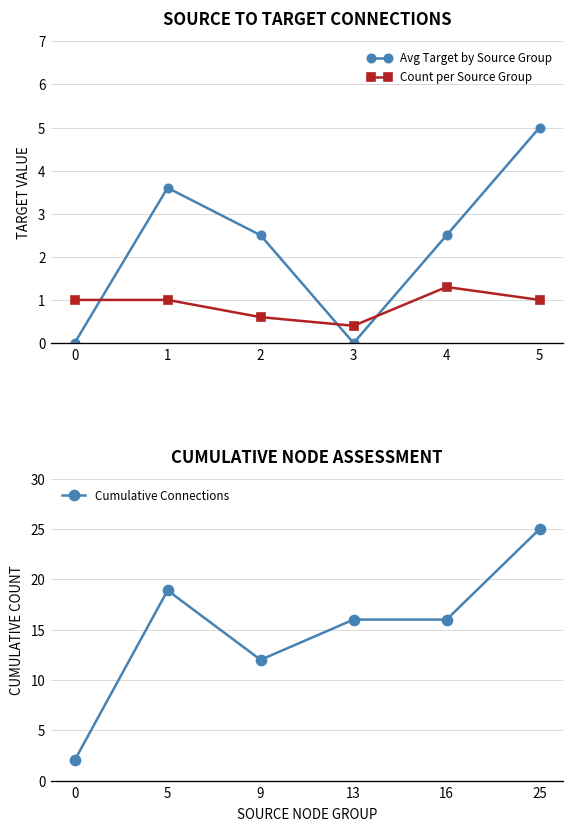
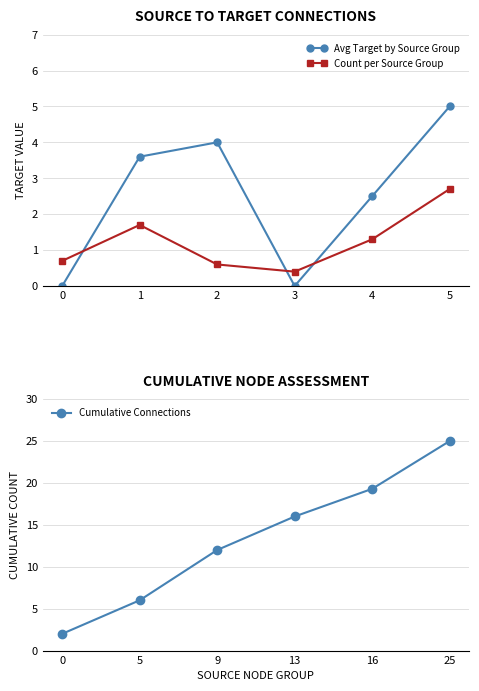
SOURCE TO TARGET CONNECTIONS, Count per Source Group, 0: 1.0 -> 0.7
SOURCE TO TARGET CONNECTIONS, Count per Source Group, 1: 1.0 -> 1.7
SOURCE TO TARGET CONNECTIONS, Avg Target by Source Group, 2: 2.5 -> 4.0
SOURCE TO TARGET CONNECTIONS, Count per Source Group, 5: 1.0 -> 2.7
CUMULATIVE NODE ASSESSMENT, 5: 19 -> 6
CUMULATIVE NODE ASSESSMENT, 16: 16 -> 19
